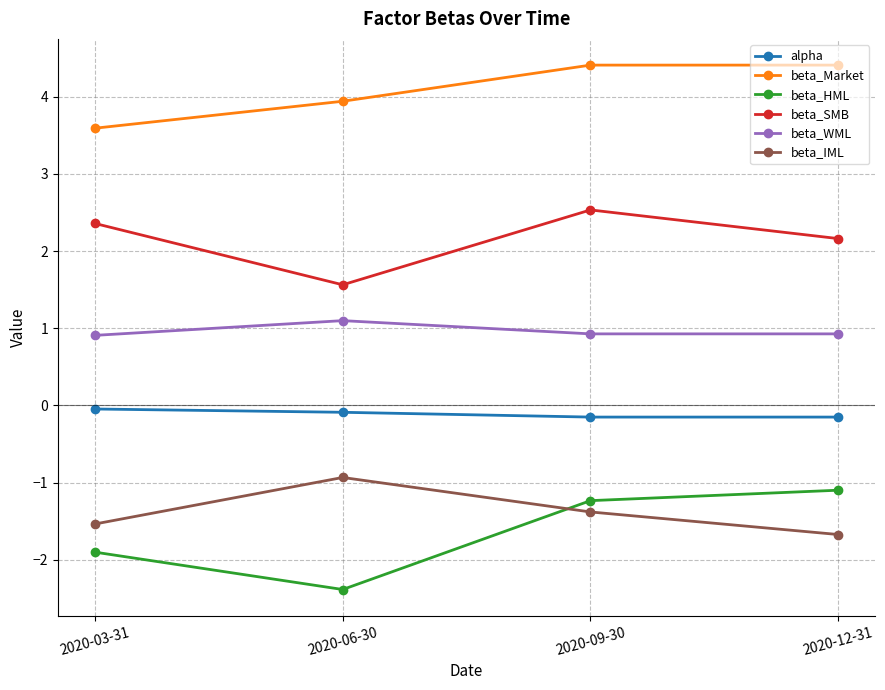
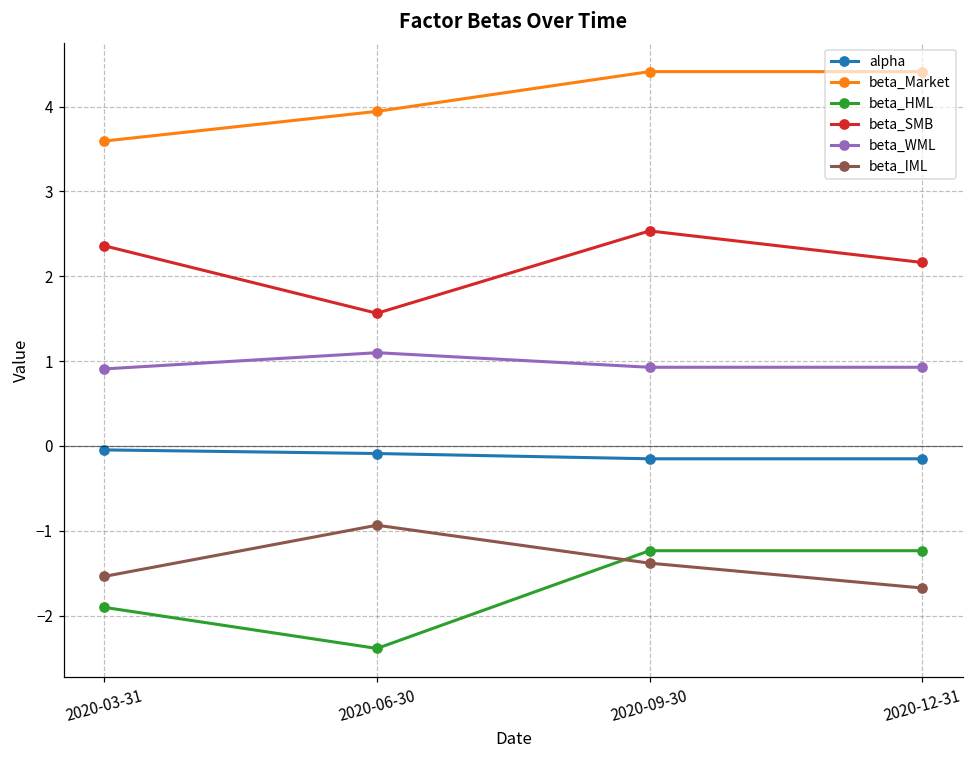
beta_HML, 2020-12-31: -1.1 -> -1.2
